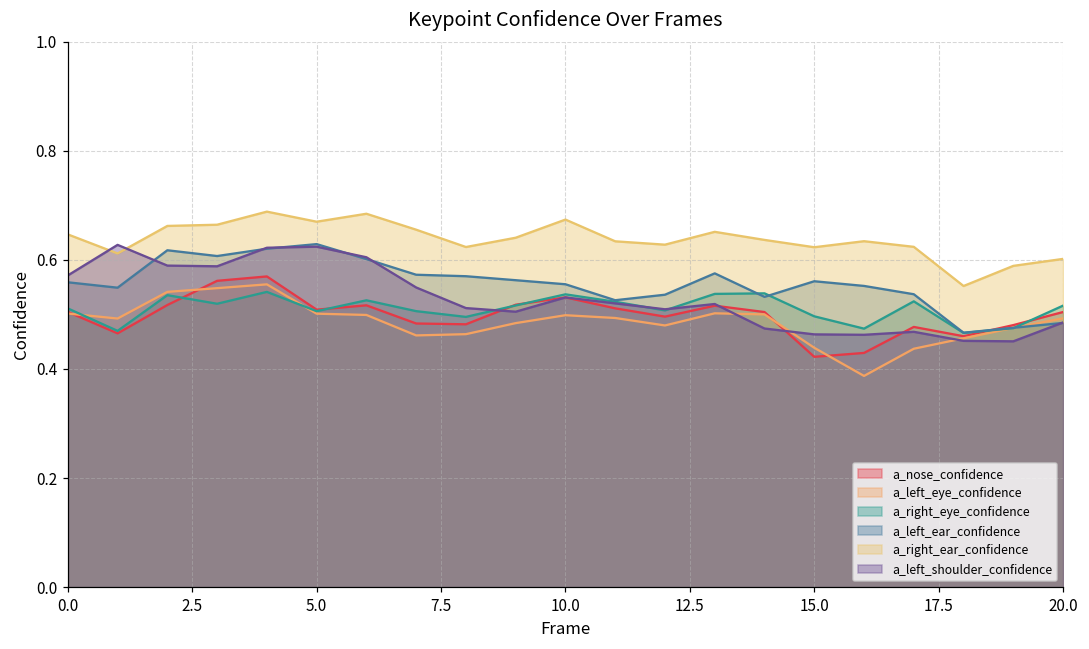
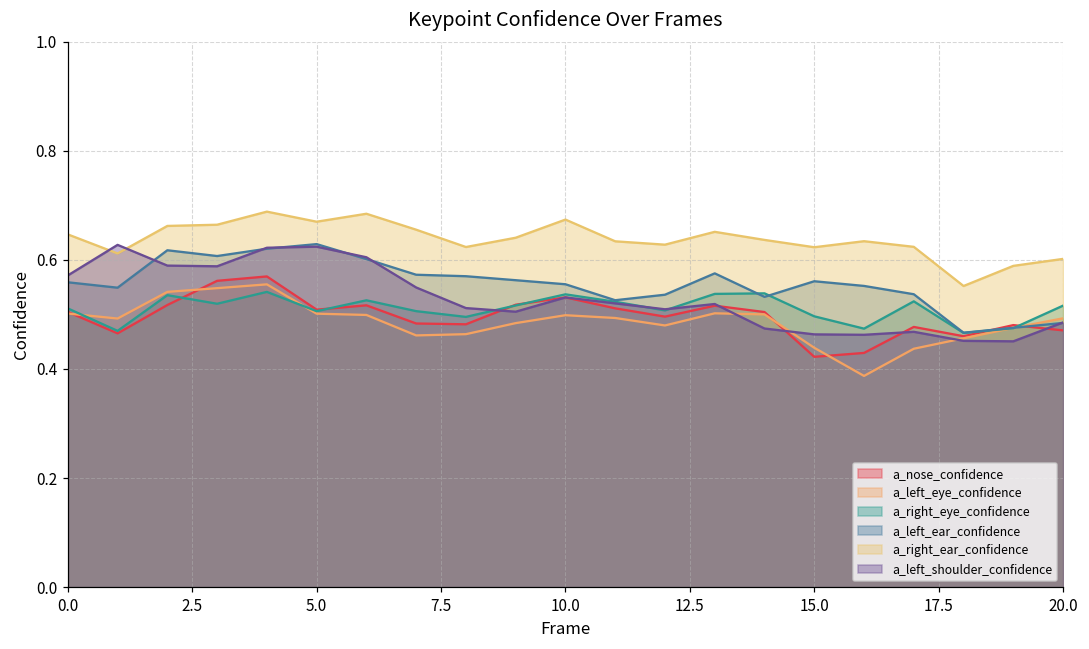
a_nose_confidence, 20.0: 0.50 -> 0.47
